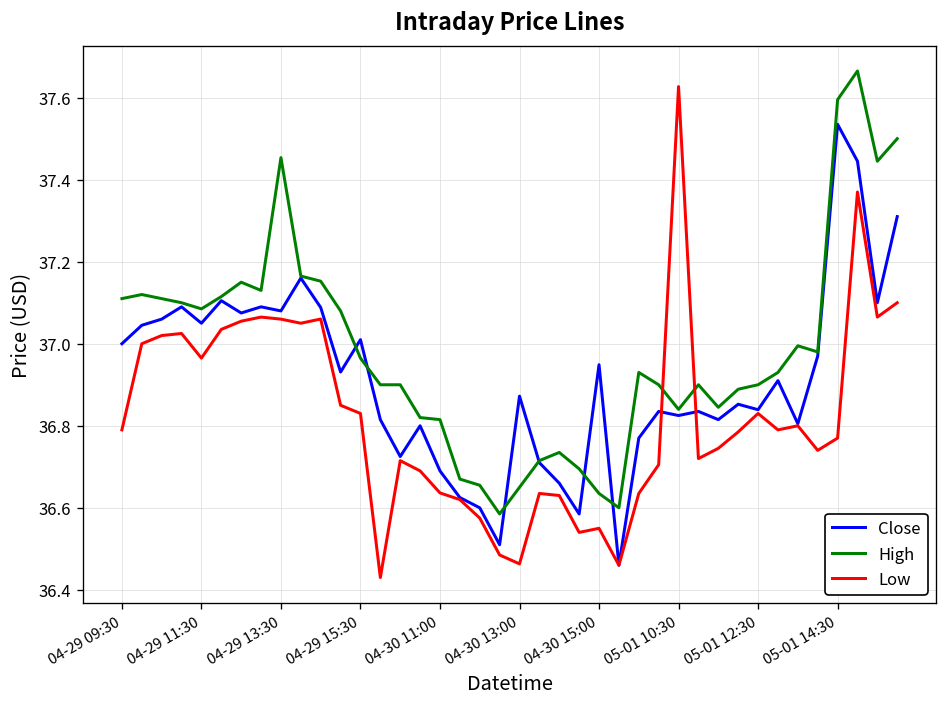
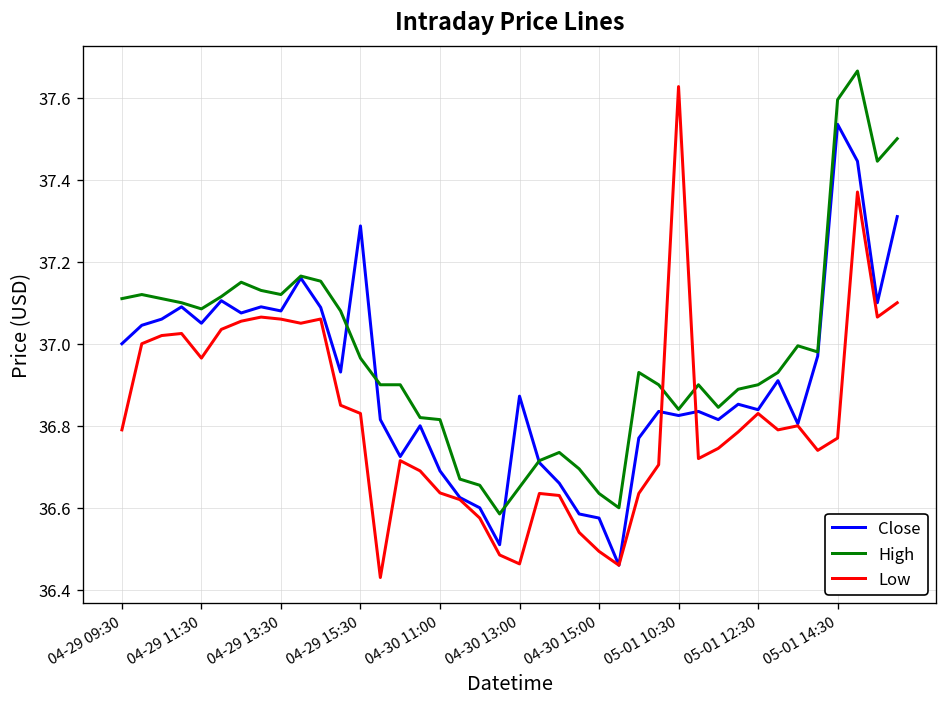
High, 04-29 13:30: 37.45 -> 37.12
Close, 04-29 15:30: 37.01 -> 37.29
Close, 04-30 15:00: 36.95 -> 36.58
Low, 04-30 15:00: 36.55 -> 36.49
